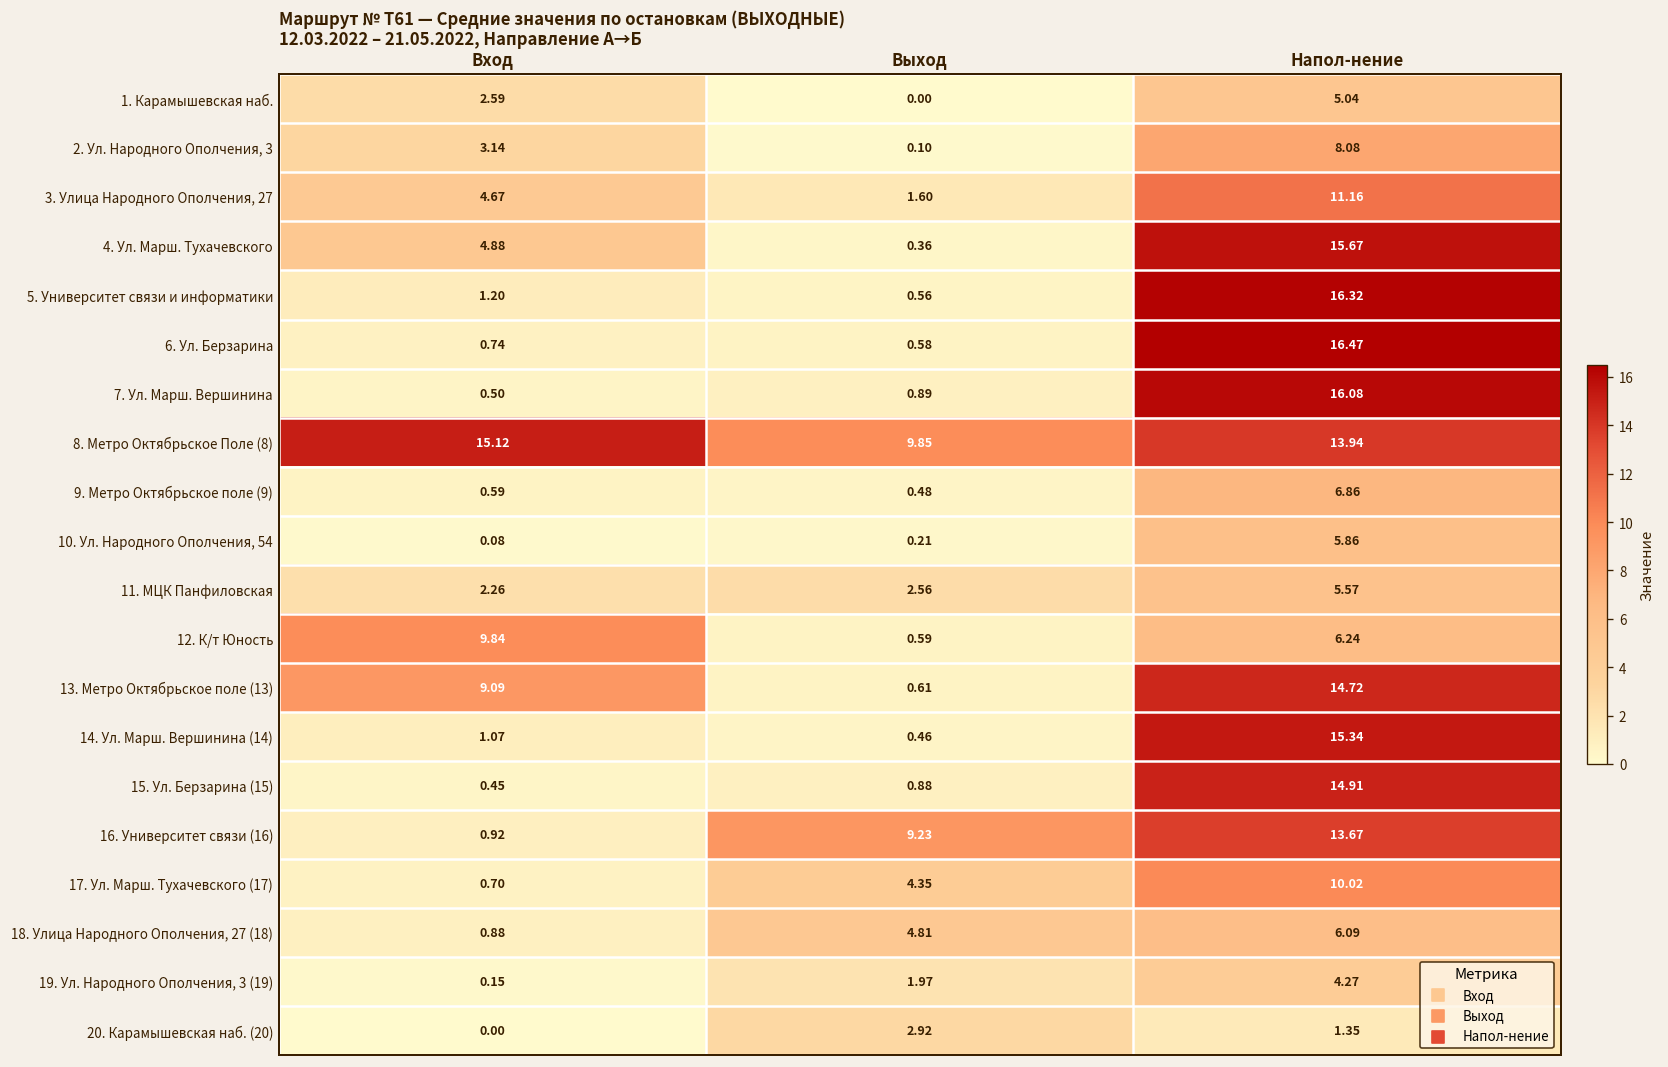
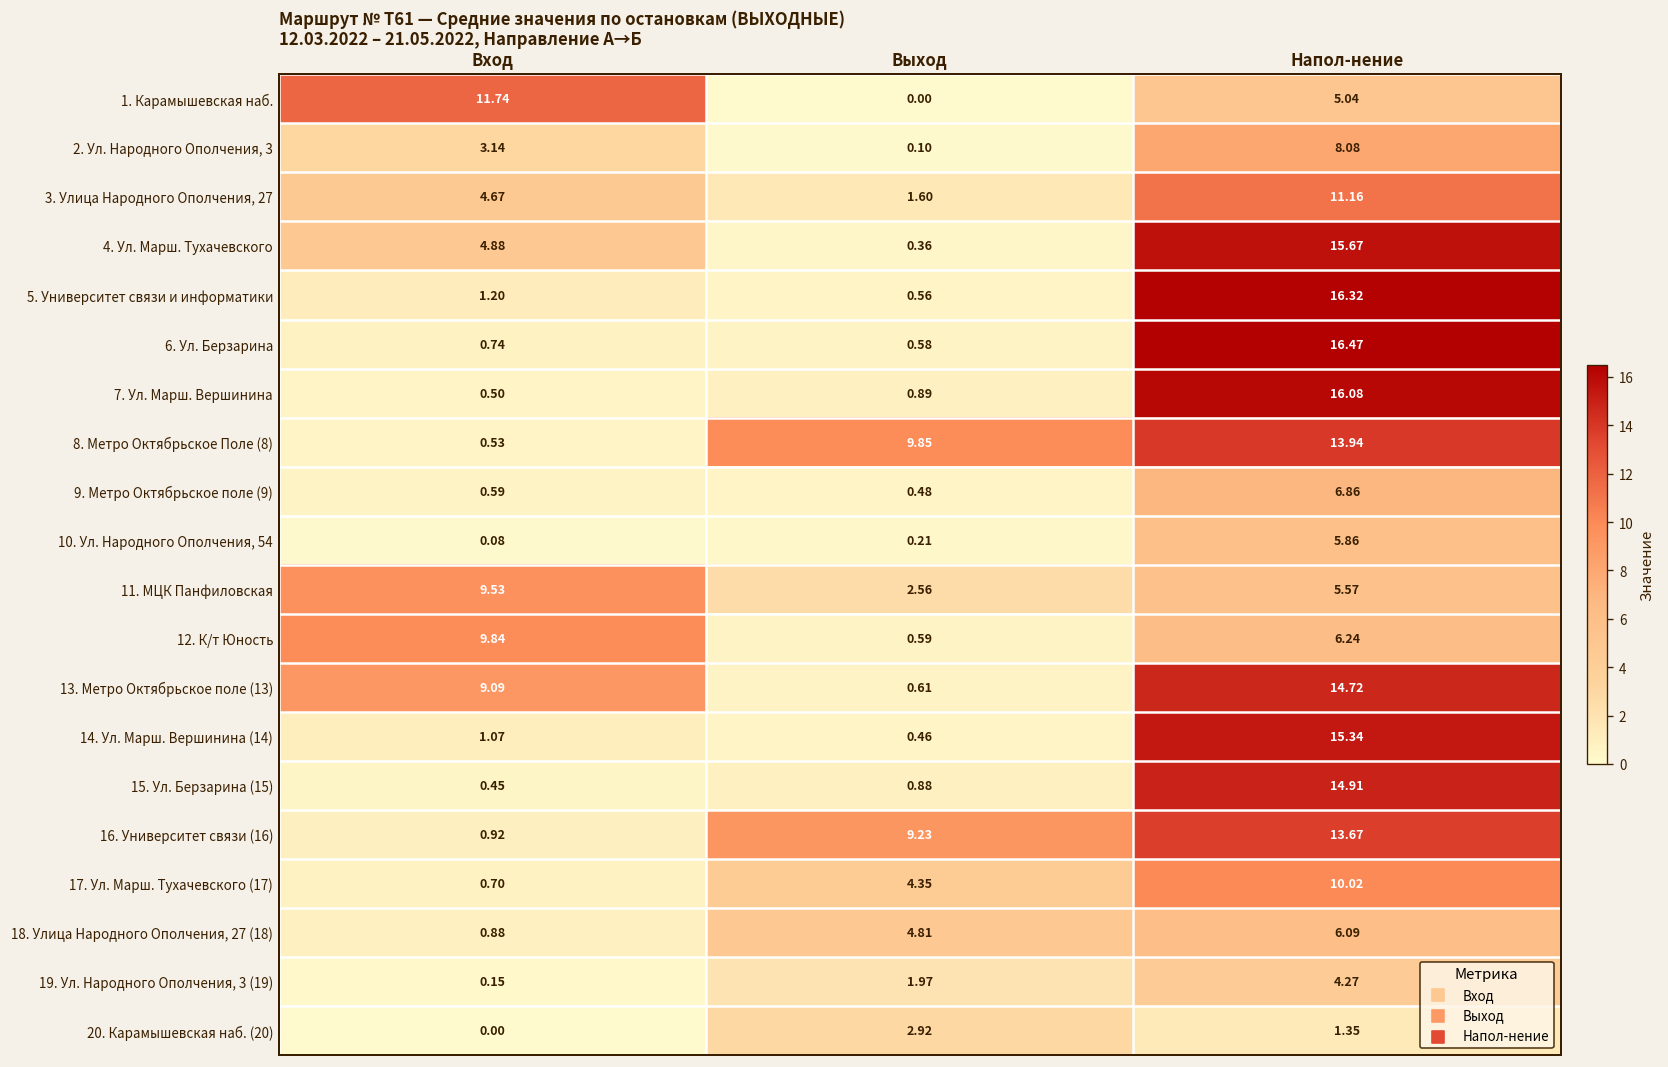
1. Карамышевская наб., Вход: 2.59 -> 11.74
8. Метро Октябрьское Поле (8), Вход: 15.12 -> 0.53
11. МЦК Панфиловская, Вход: 2.26 -> 9.53
